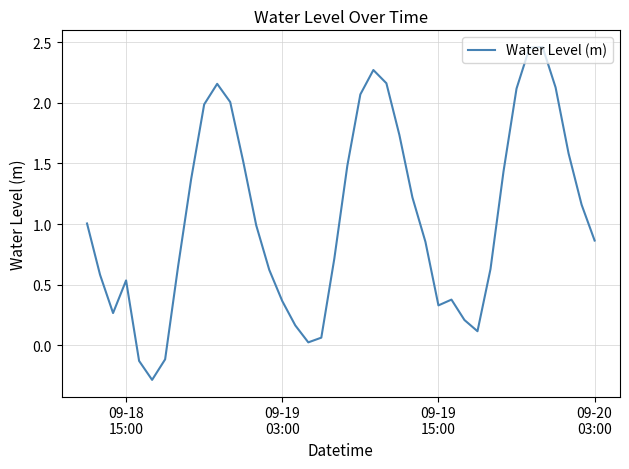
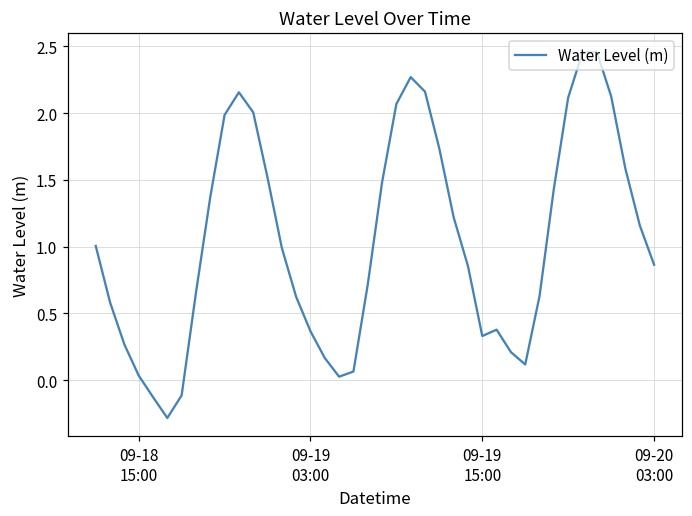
09-18 15:00: 0.54 -> 0.03
